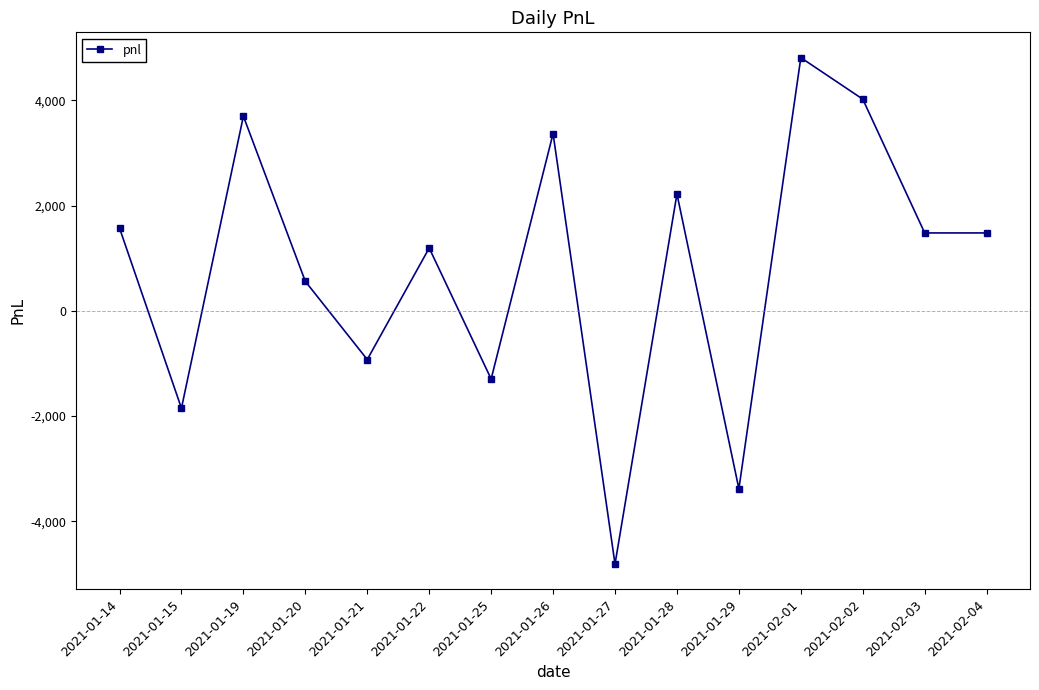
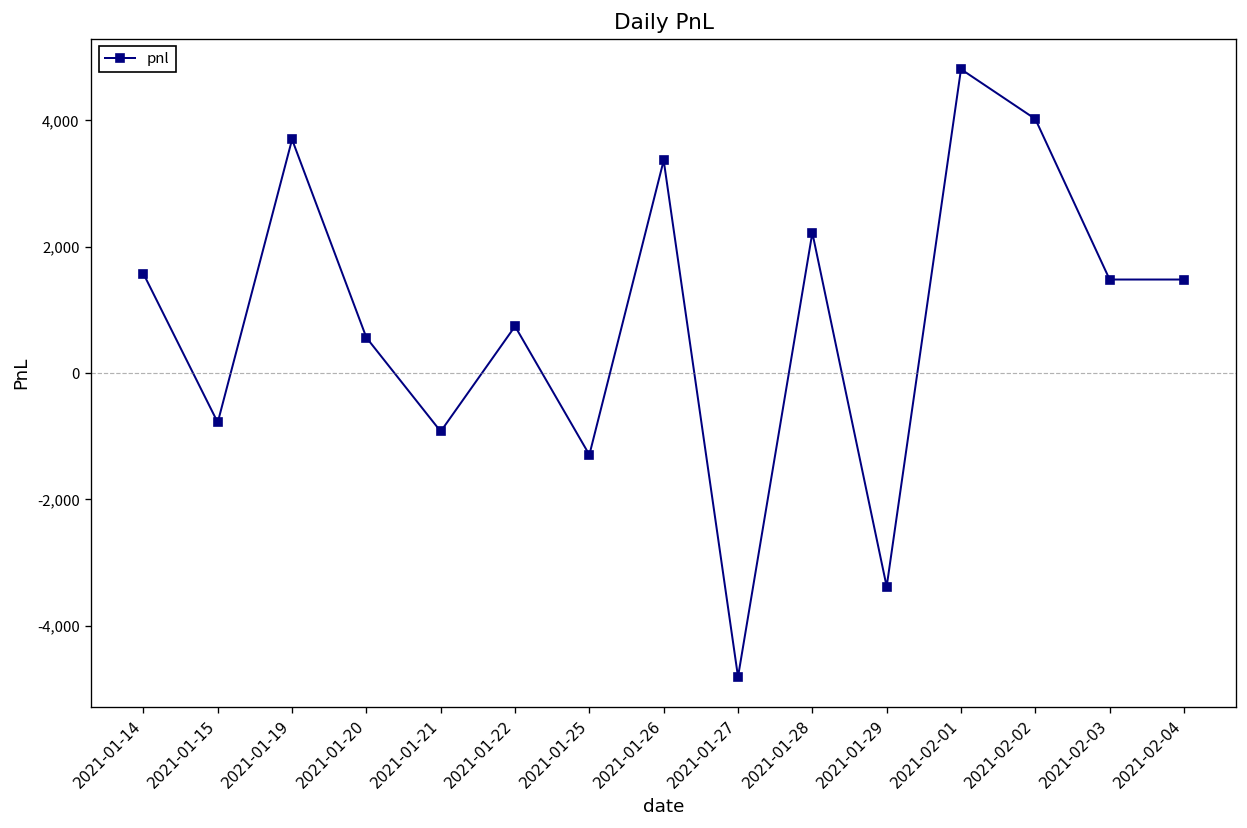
2021-01-15: -1,900 -> -800
2021-01-22: 1,200 -> 700
